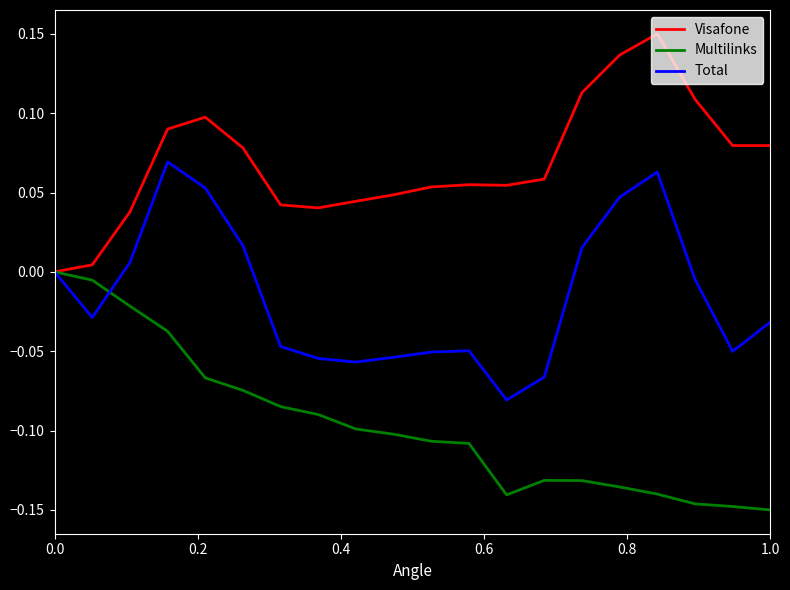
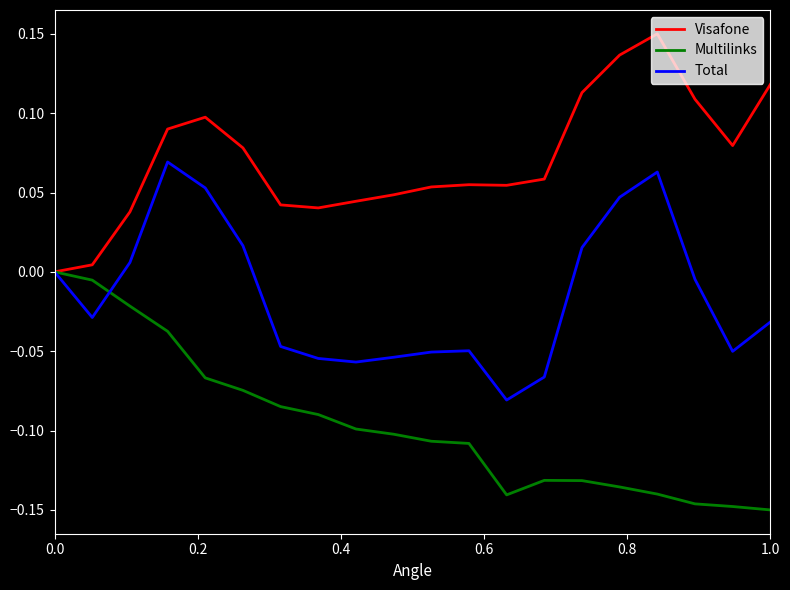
Visafone, 1.0: 0.080 -> 0.118
